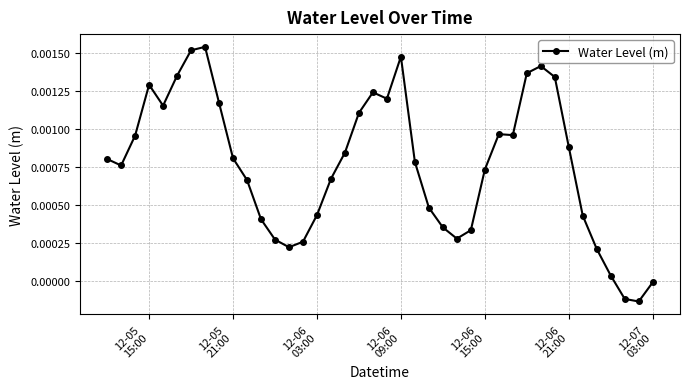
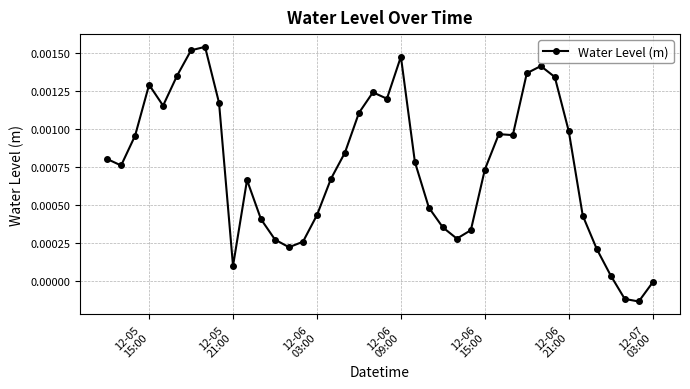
12-05 21:00: 0.00081 -> 0.00010
12-06 21:00: 0.00088 -> 0.00099
